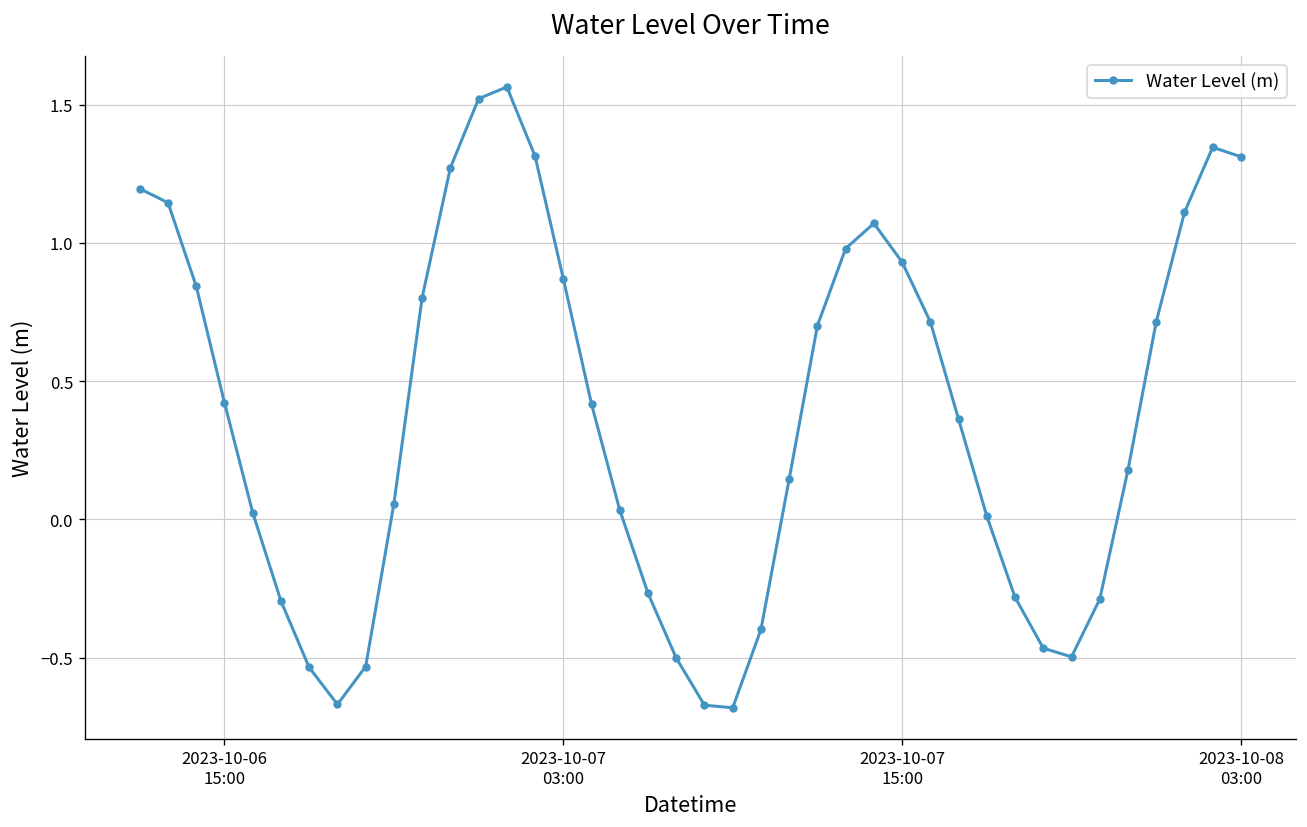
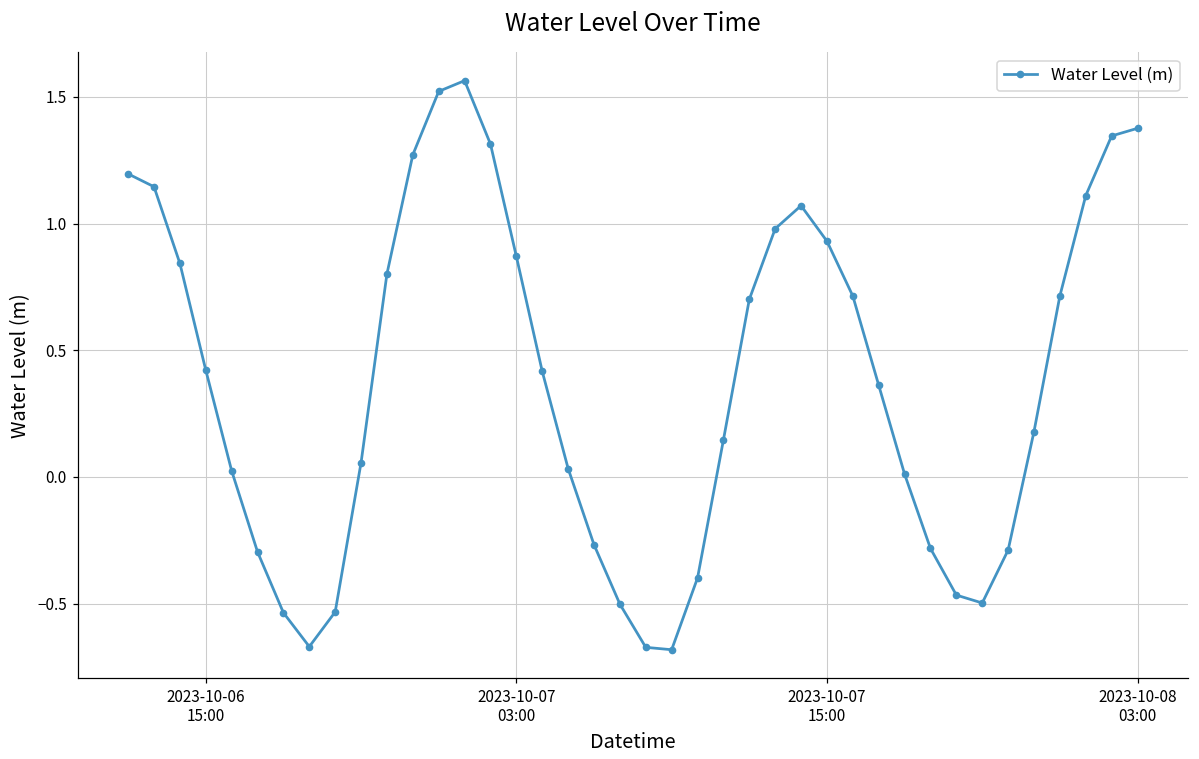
2023-10-08 03:00: 1.31 -> 1.38
